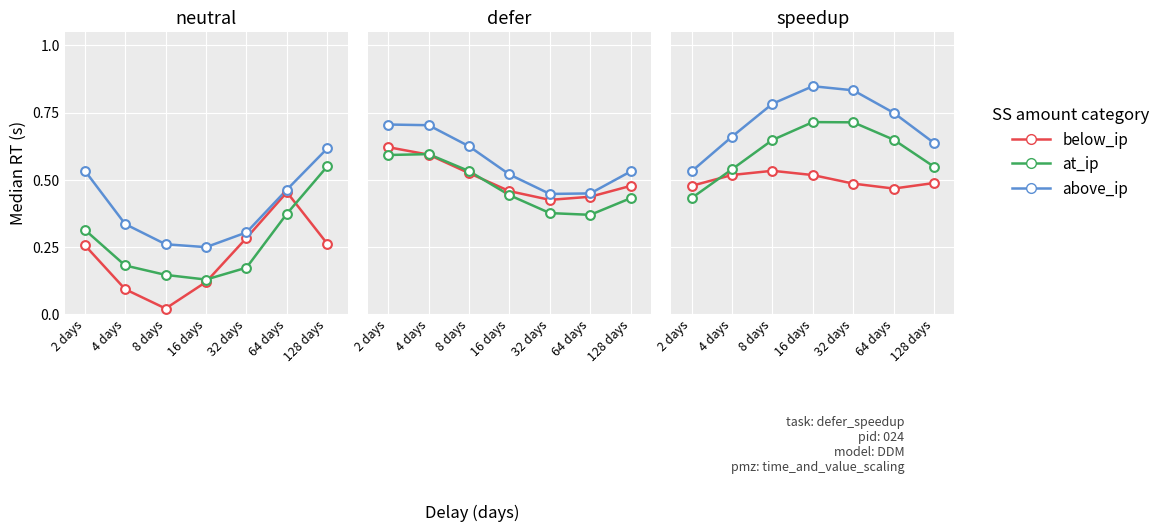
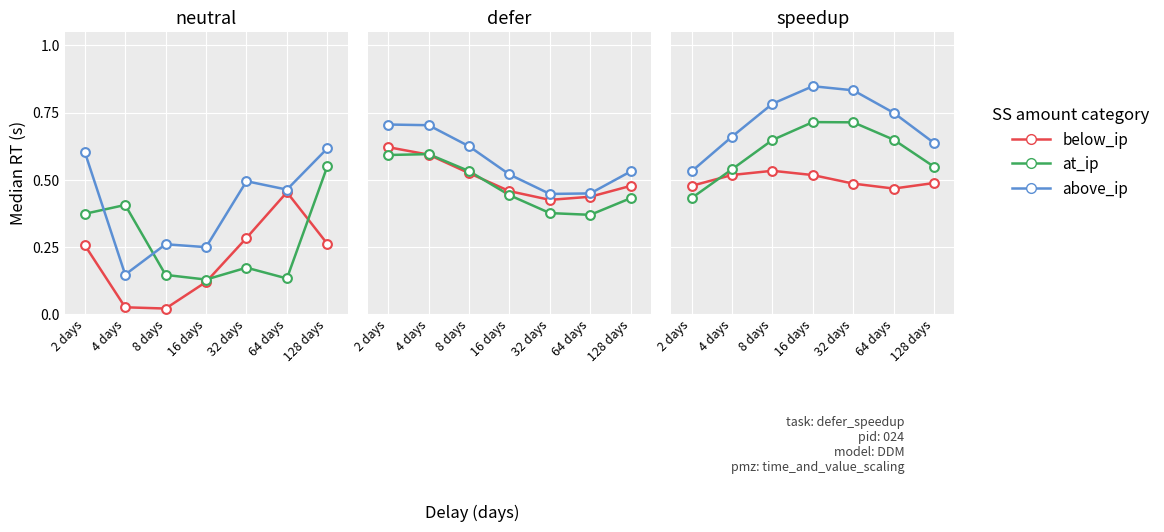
neutral, at_ip, 2 days: 0.31 -> 0.37
neutral, above_ip, 2 days: 0.53 -> 0.60
neutral, below_ip, 4 days: 0.09 -> 0.02
neutral, at_ip, 4 days: 0.18 -> 0.41
neutral, above_ip, 4 days: 0.33 -> 0.15
neutral, above_ip, 32 days: 0.30 -> 0.49
neutral, at_ip, 64 days: 0.37 -> 0.13
